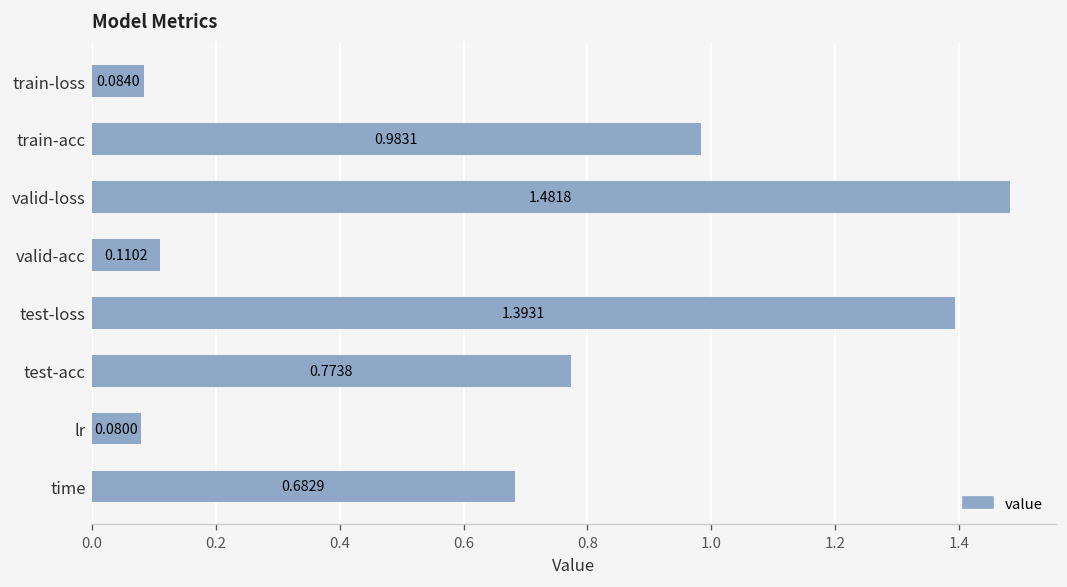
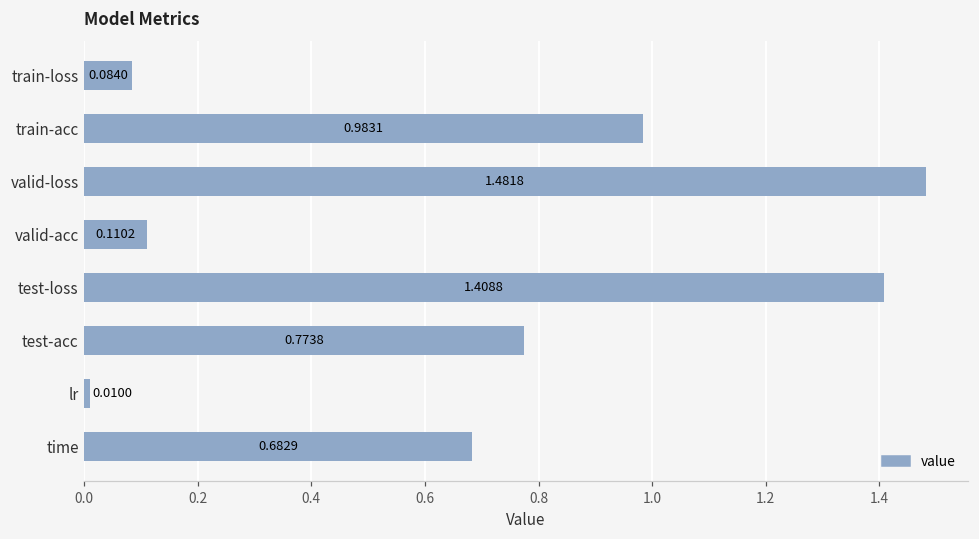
test-loss: 1.3931 -> 1.4088
lr: 0.0800 -> 0.0100
